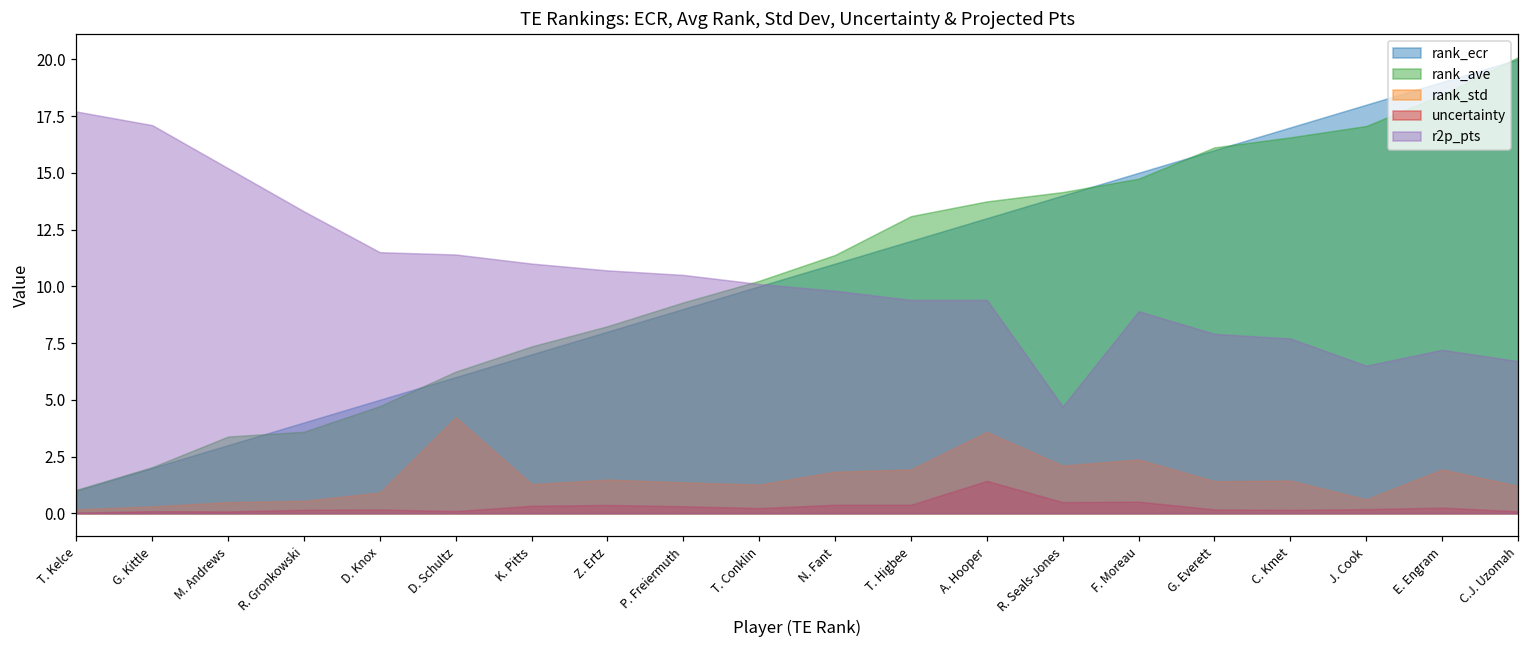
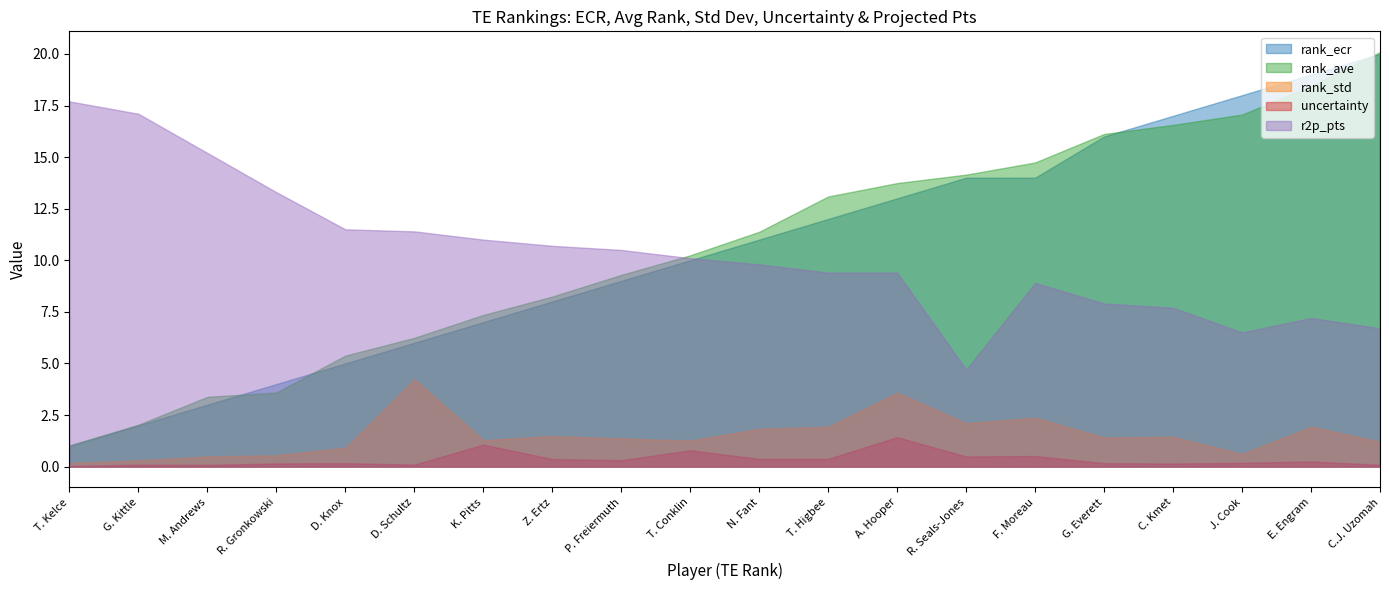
rank_ave, D. Knox: 4.7 -> 5.4
uncertainty, K. Pitts: 0.3 -> 1.1
uncertainty, T. Conklin: 0.2 -> 0.8
rank_ecr, F. Moreau: 15 -> 14
